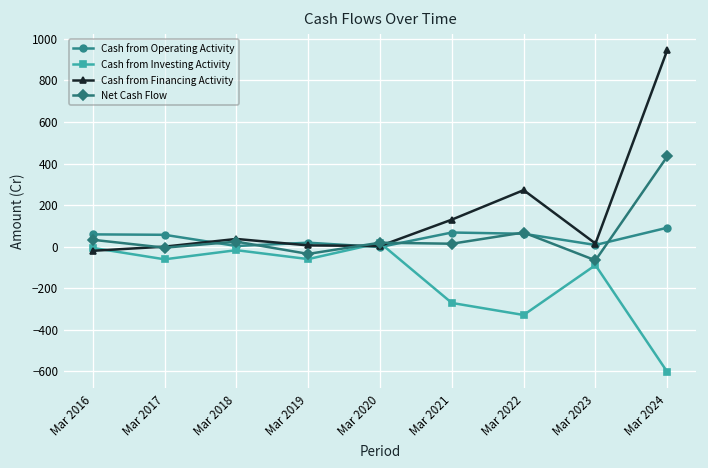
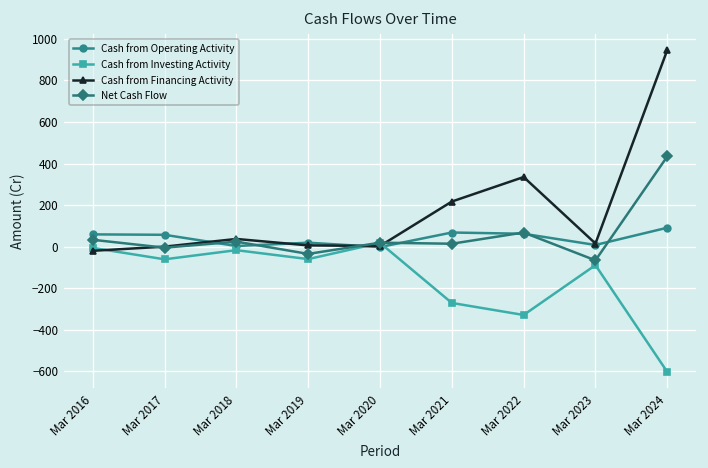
Cash from Financing Activity, Mar 2021: 130 -> 220
Cash from Financing Activity, Mar 2022: 270 -> 340
